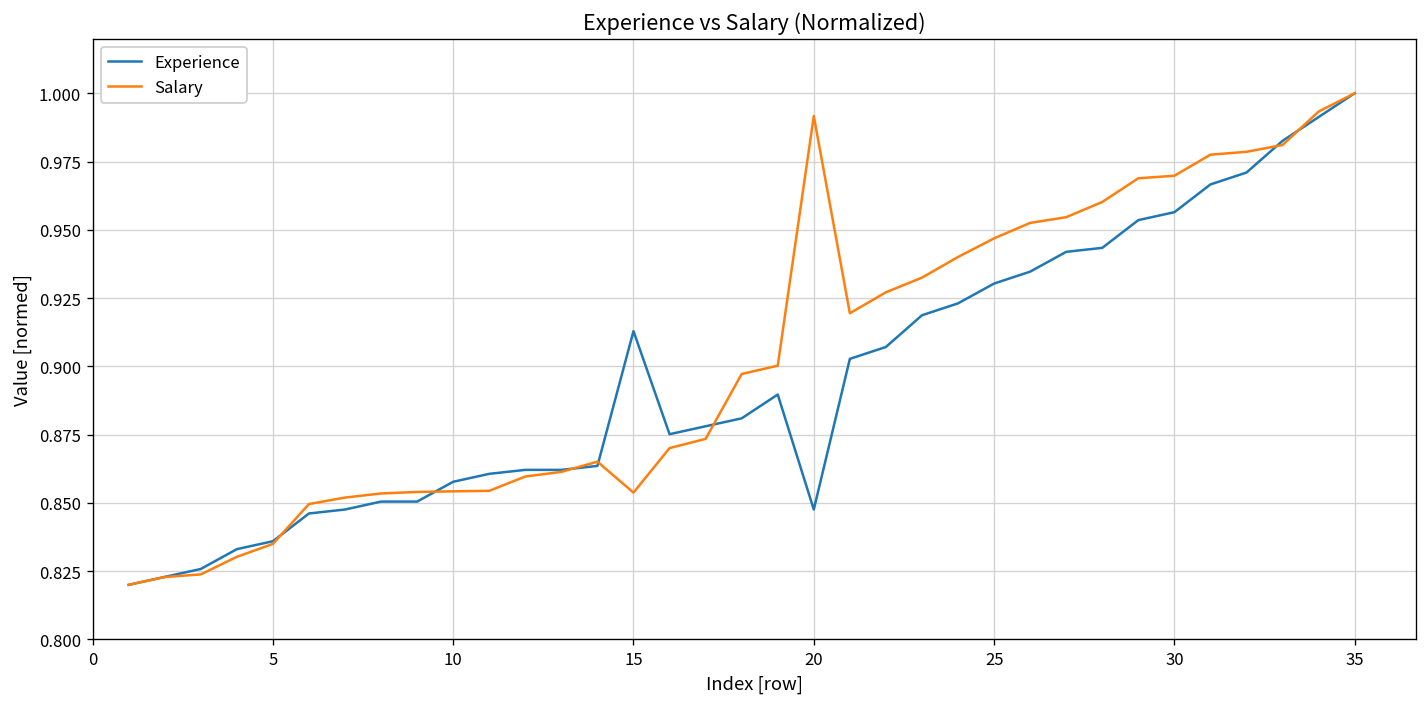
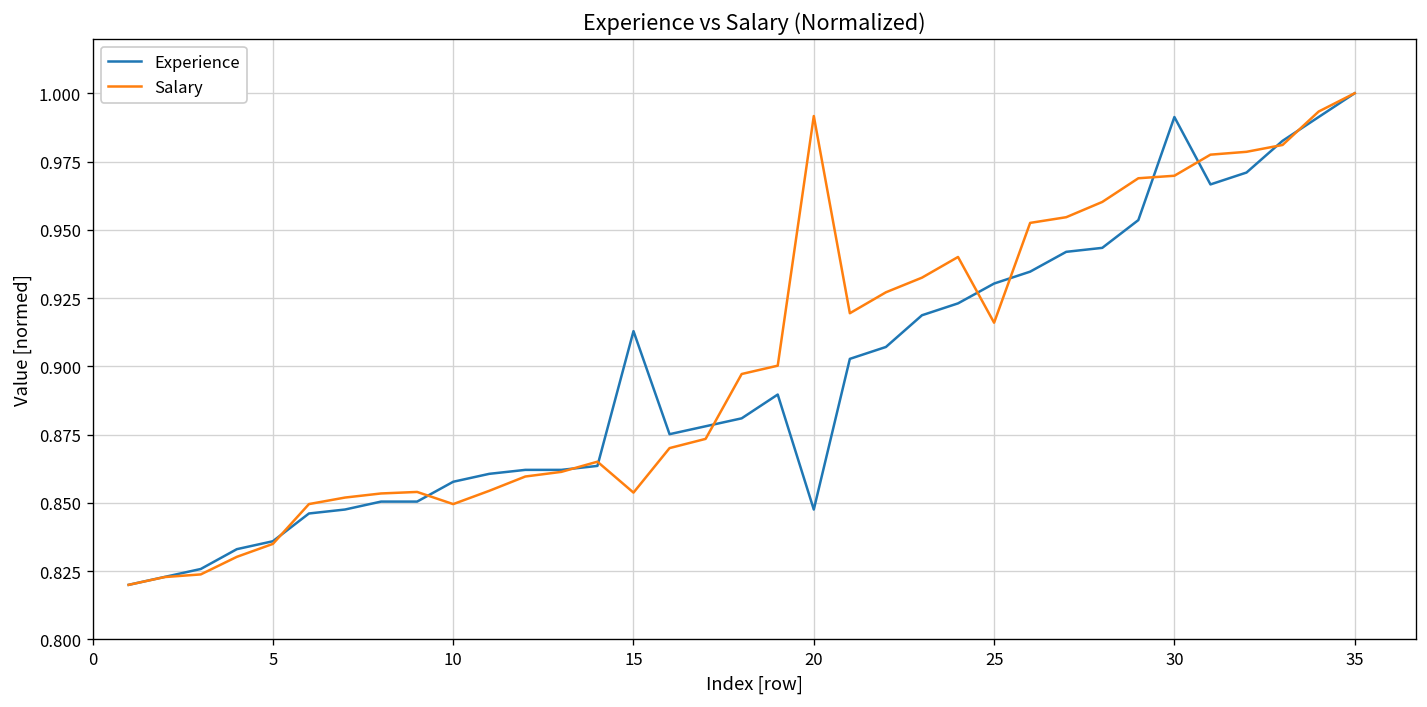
Salary, 10: 0.854 -> 0.850
Salary, 25: 0.947 -> 0.916
Experience, 30: 0.956 -> 0.991
